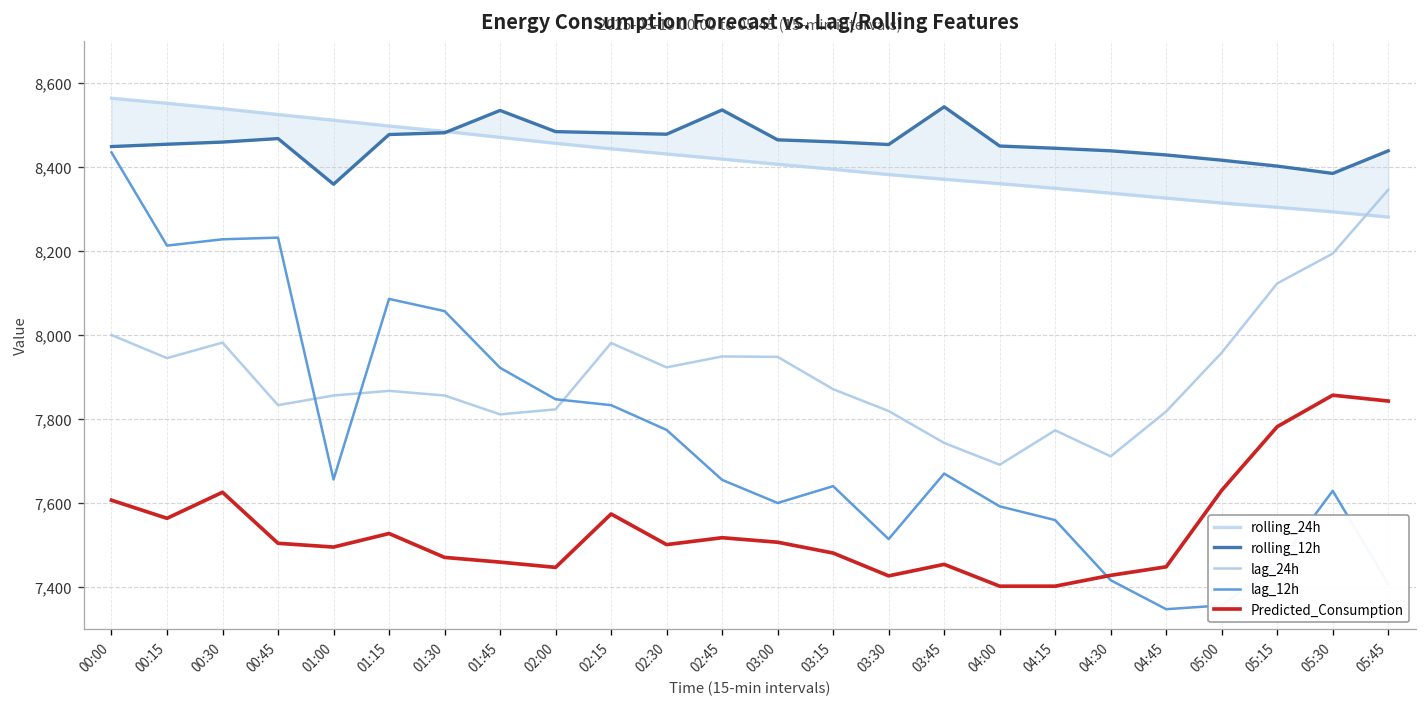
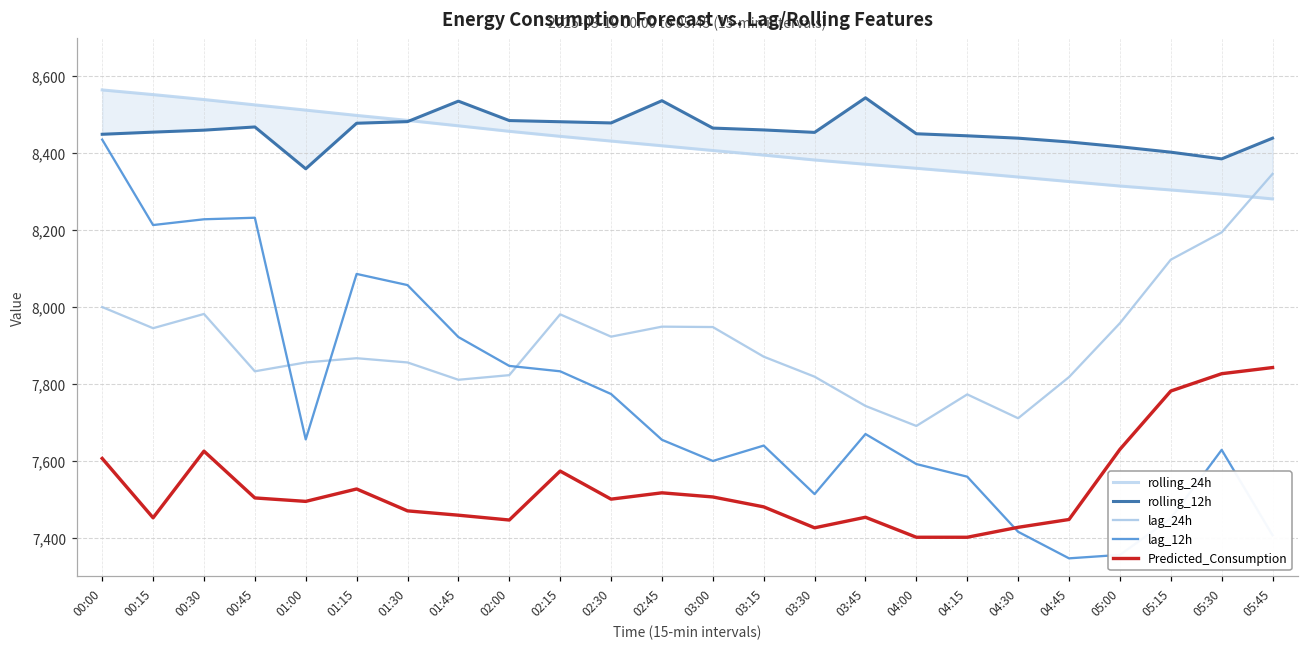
Predicted_Consumption, 00:15: 7,560 -> 7,450
Predicted_Consumption, 05:30: 7,860 -> 7,830
